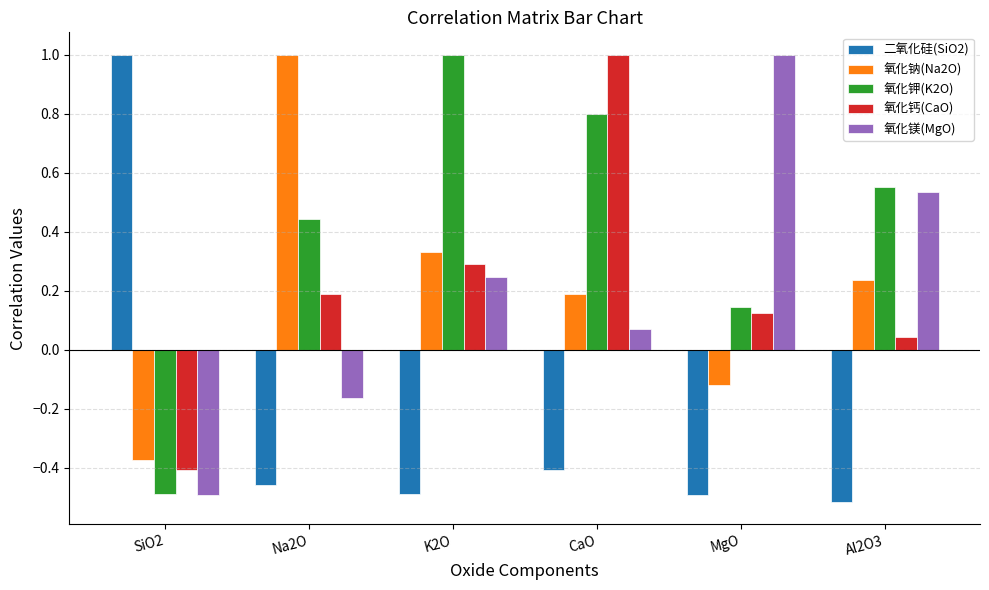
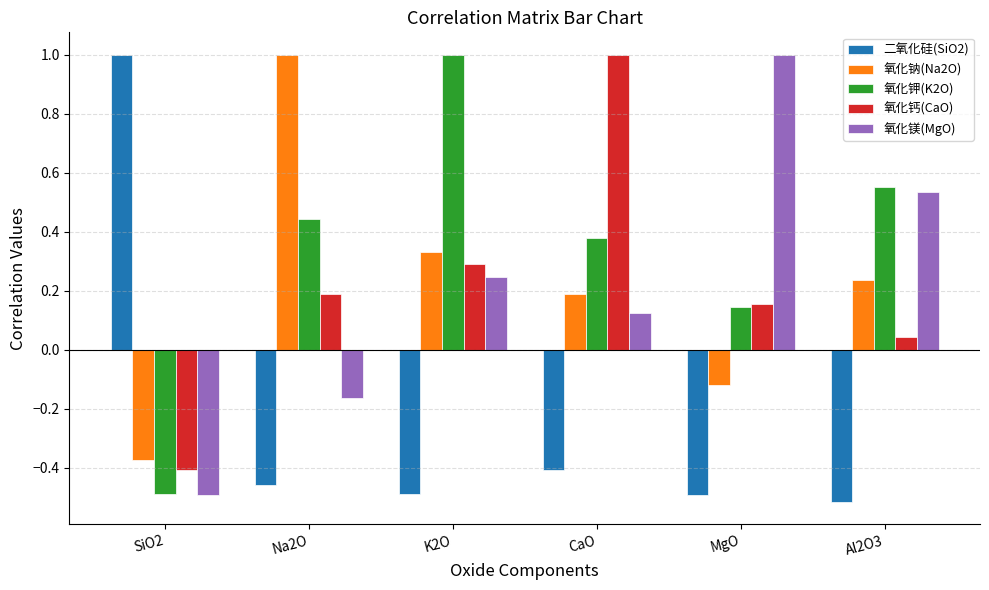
氧化钾(K2O), CaO: 0.80 -> 0.38
氧化镁(MgO), CaO: 0.07 -> 0.12
氧化钙(CaO), MgO: 0.12 -> 0.16
